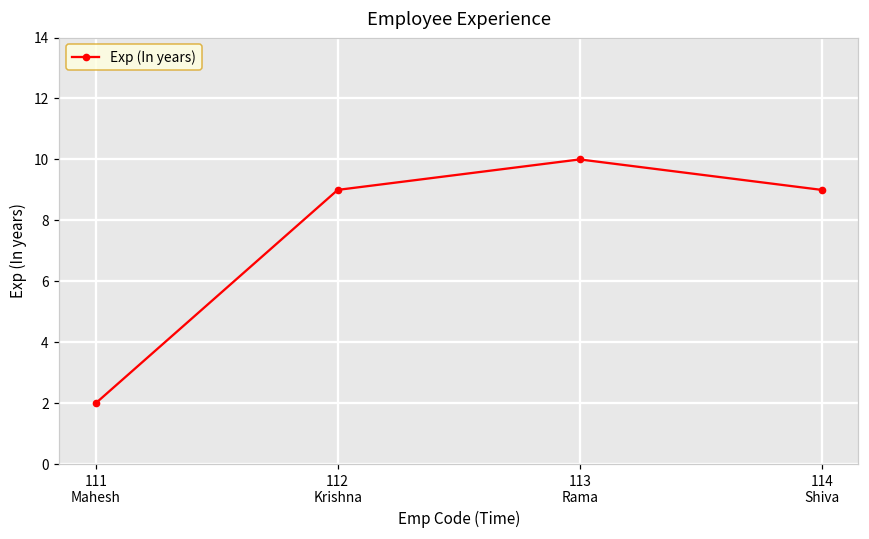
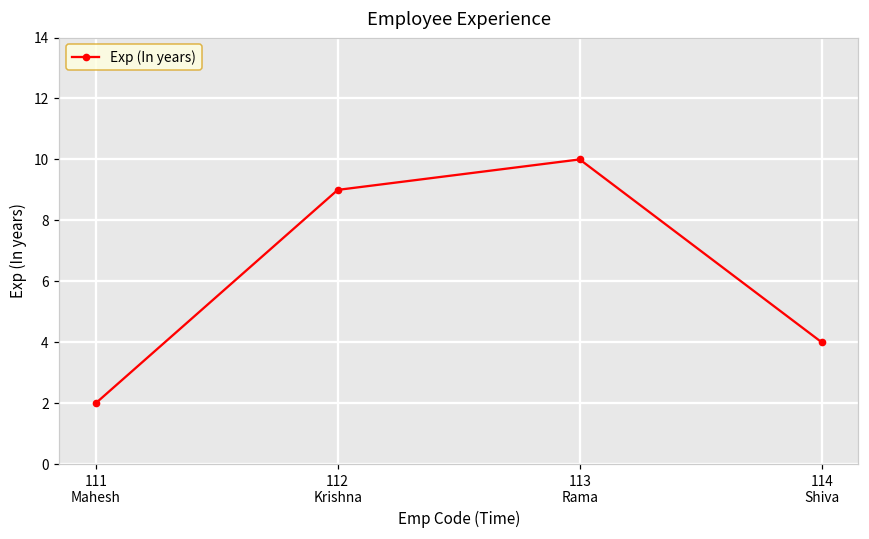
114 Shiva: 9 -> 4
